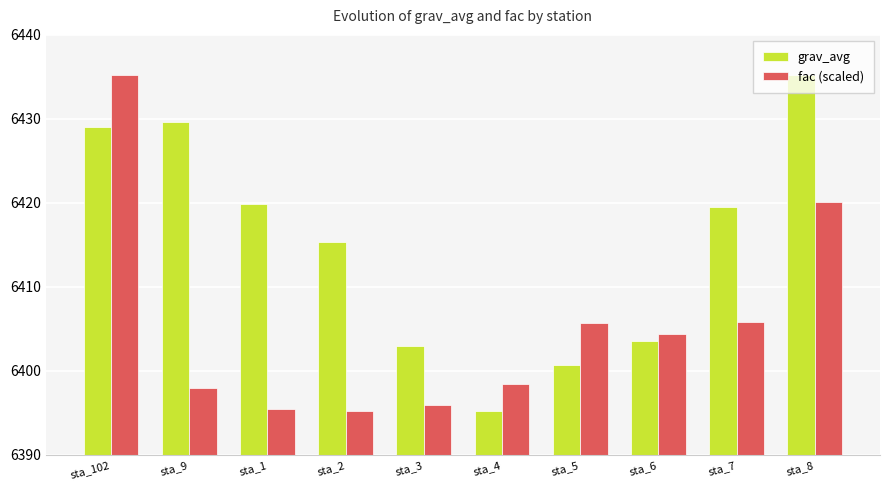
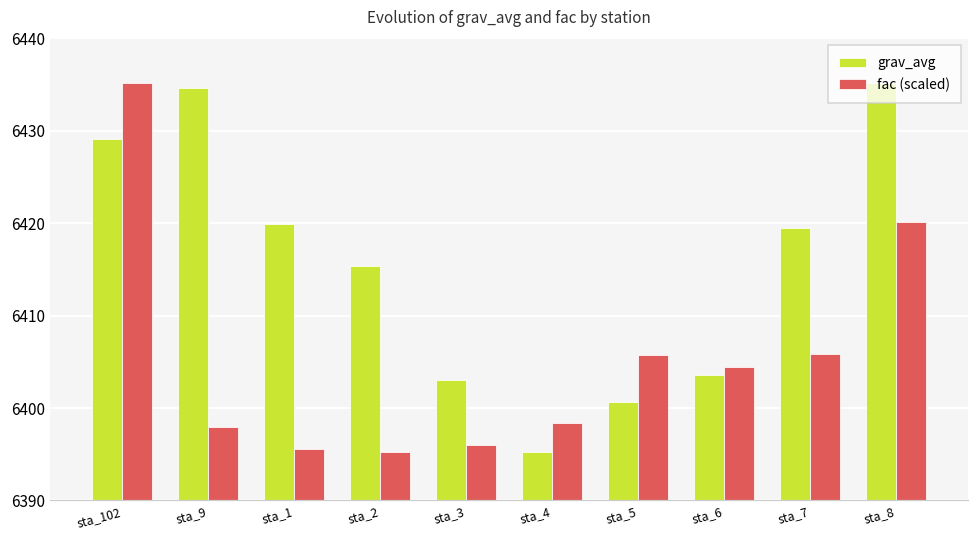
grav_avg, sta_9: 6430 -> 6435
